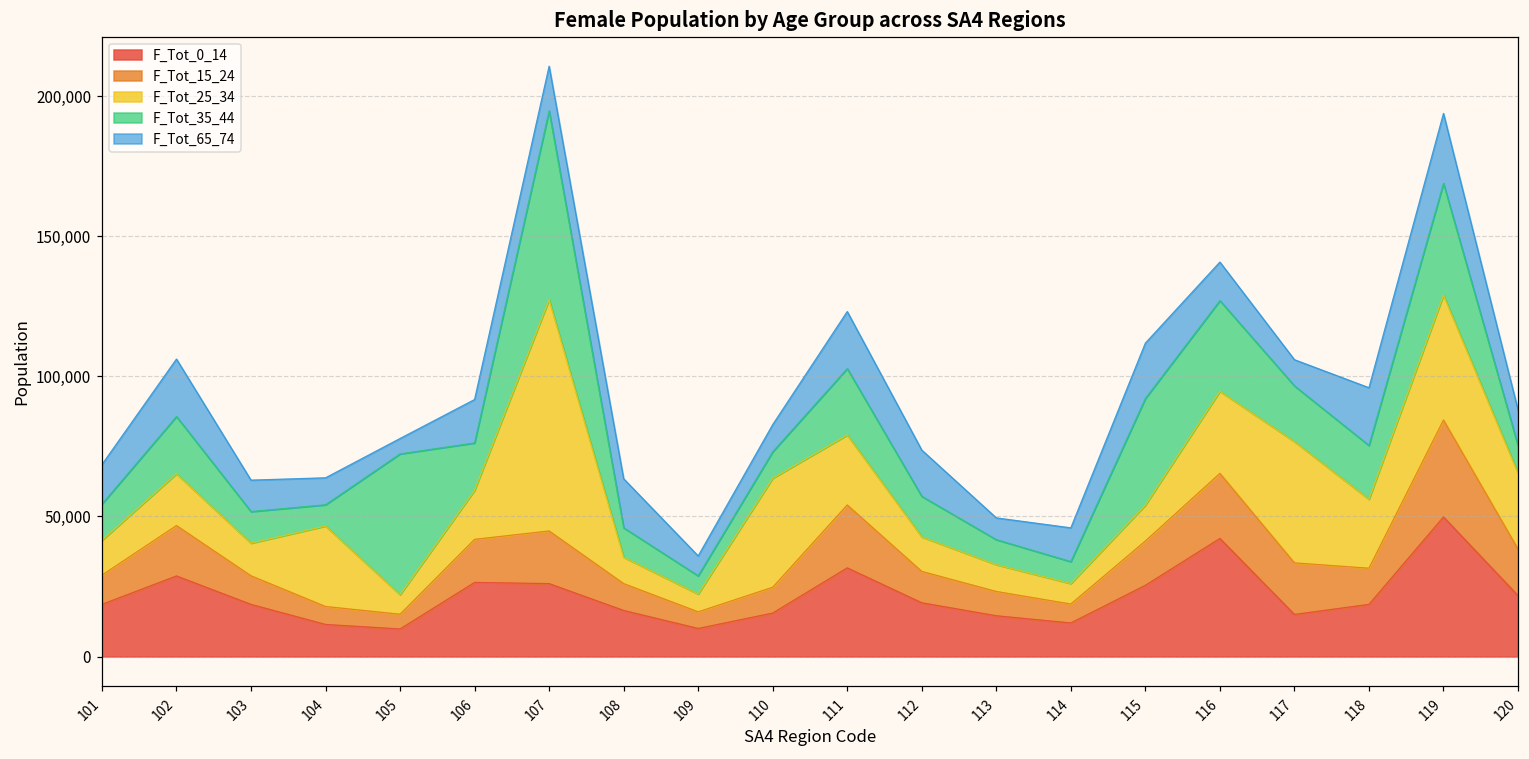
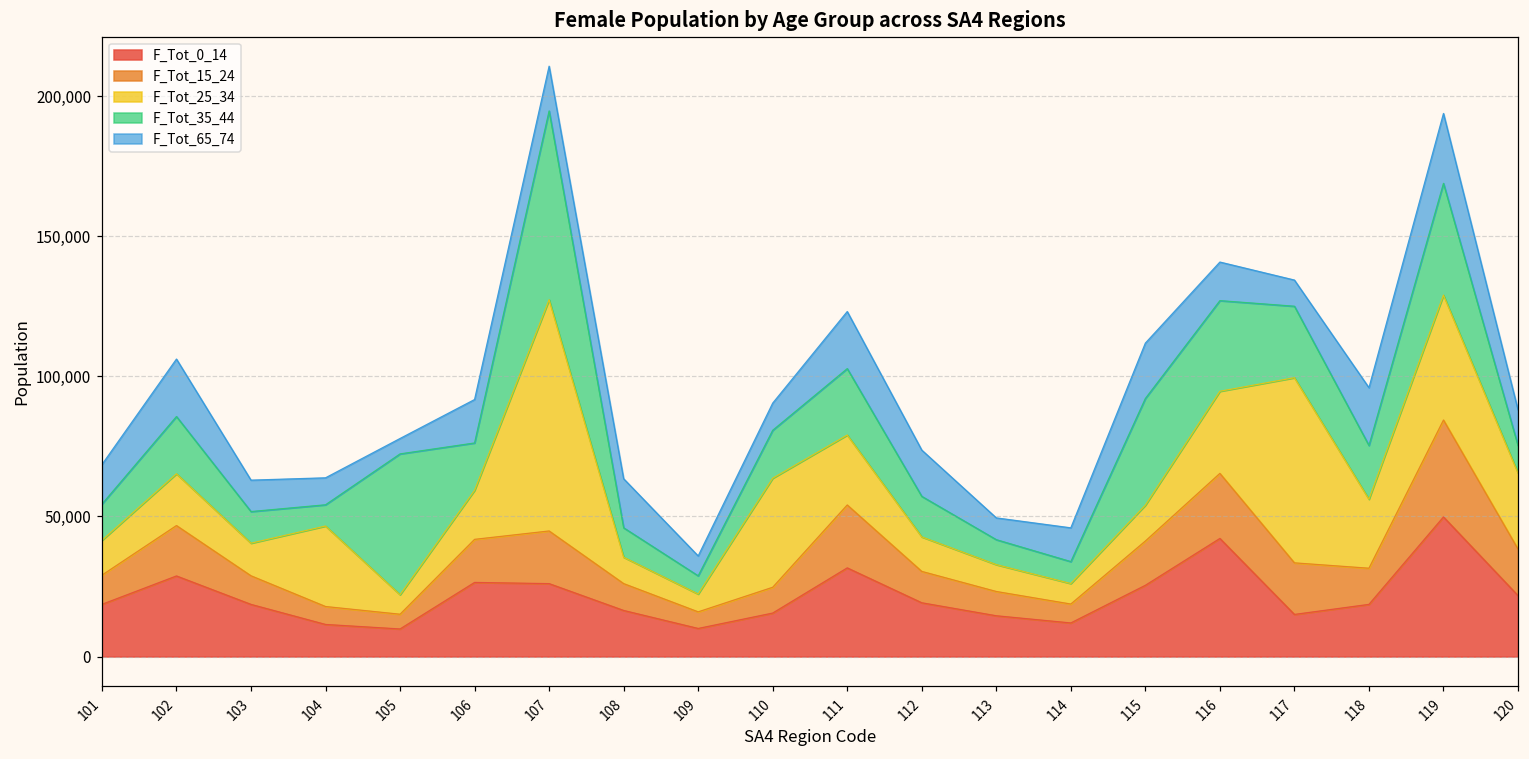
F_Tot_35_44, 110: 9,000 -> 17,000
F_Tot_25_34, 117: 43,000 -> 66,000
F_Tot_35_44, 117: 20,000 -> 26,000
